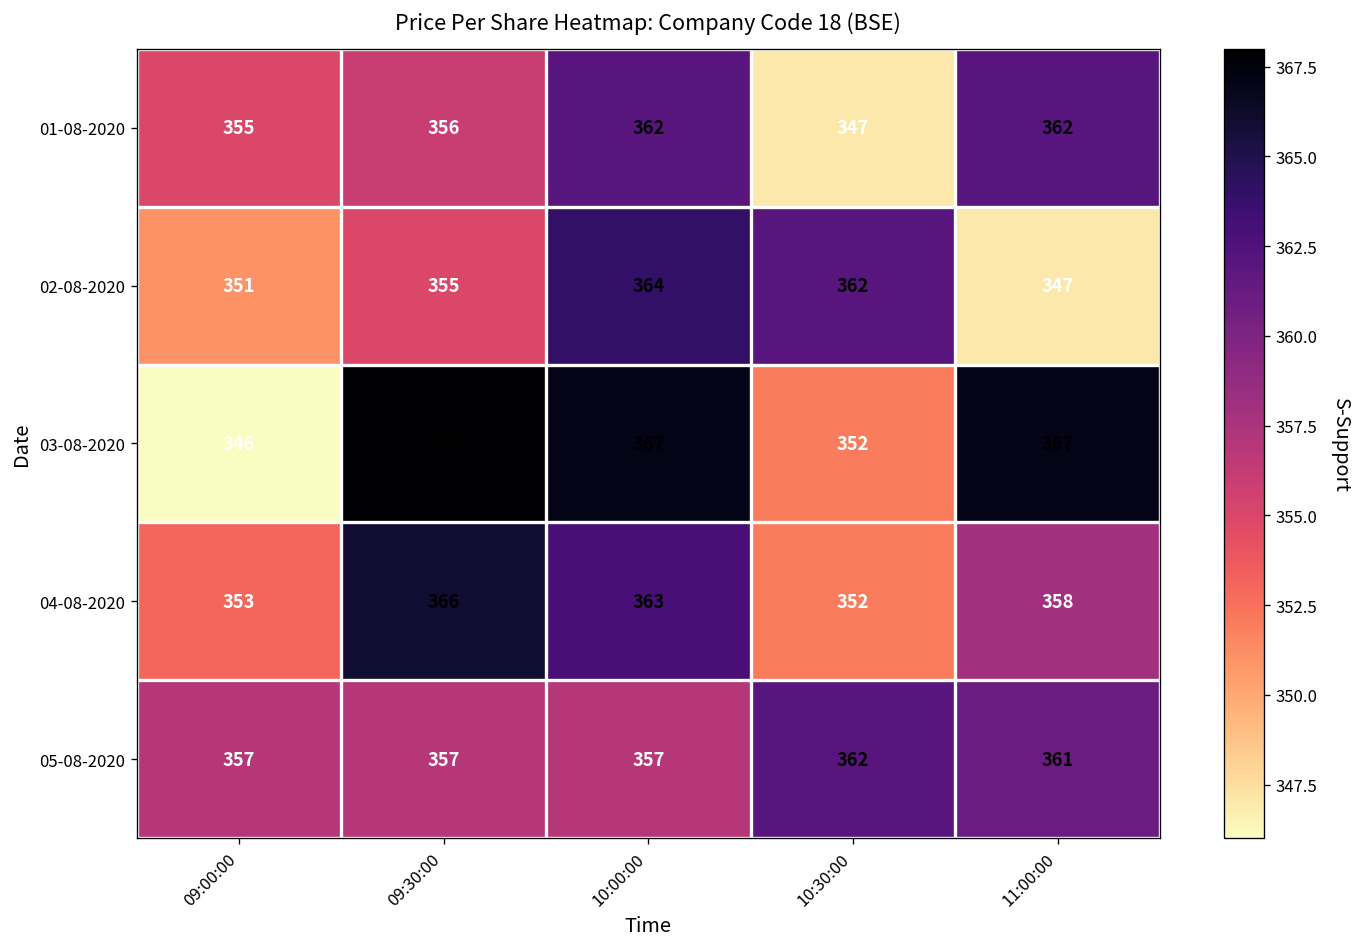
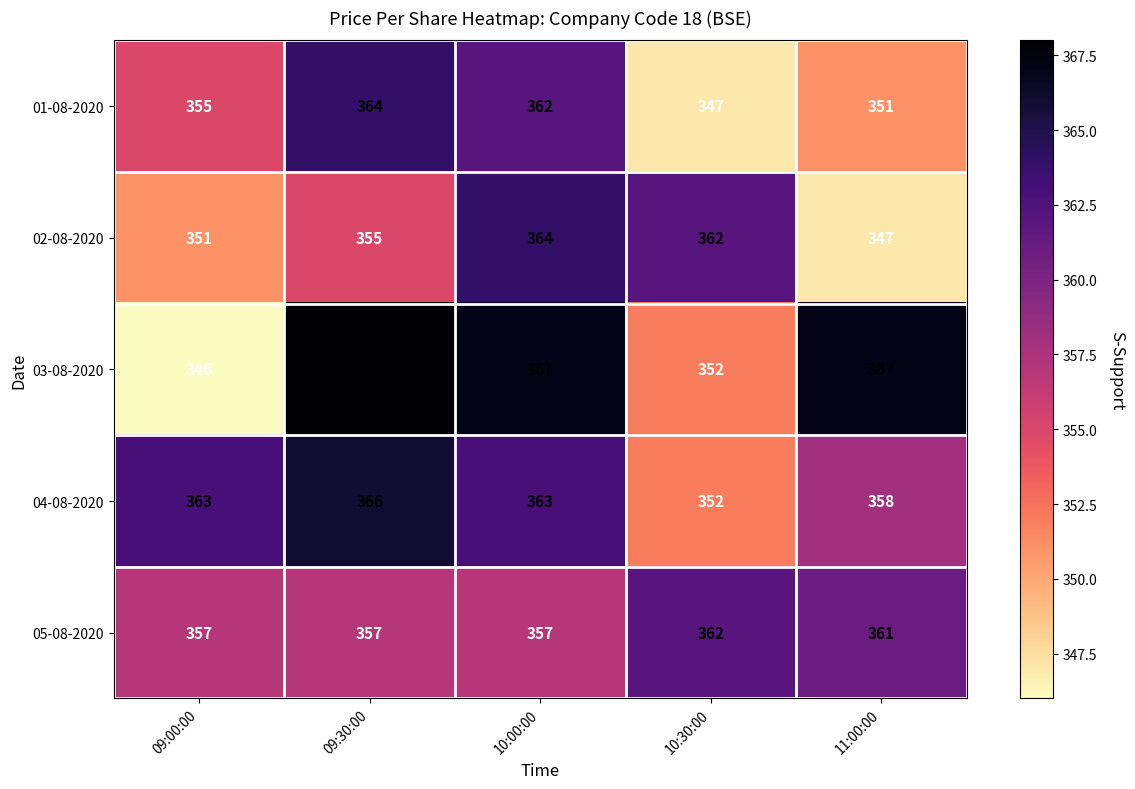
01-08-2020, 09:30:00: 356 -> 364
01-08-2020, 11:00:00: 362 -> 351
04-08-2020, 09:00:00: 353 -> 363
